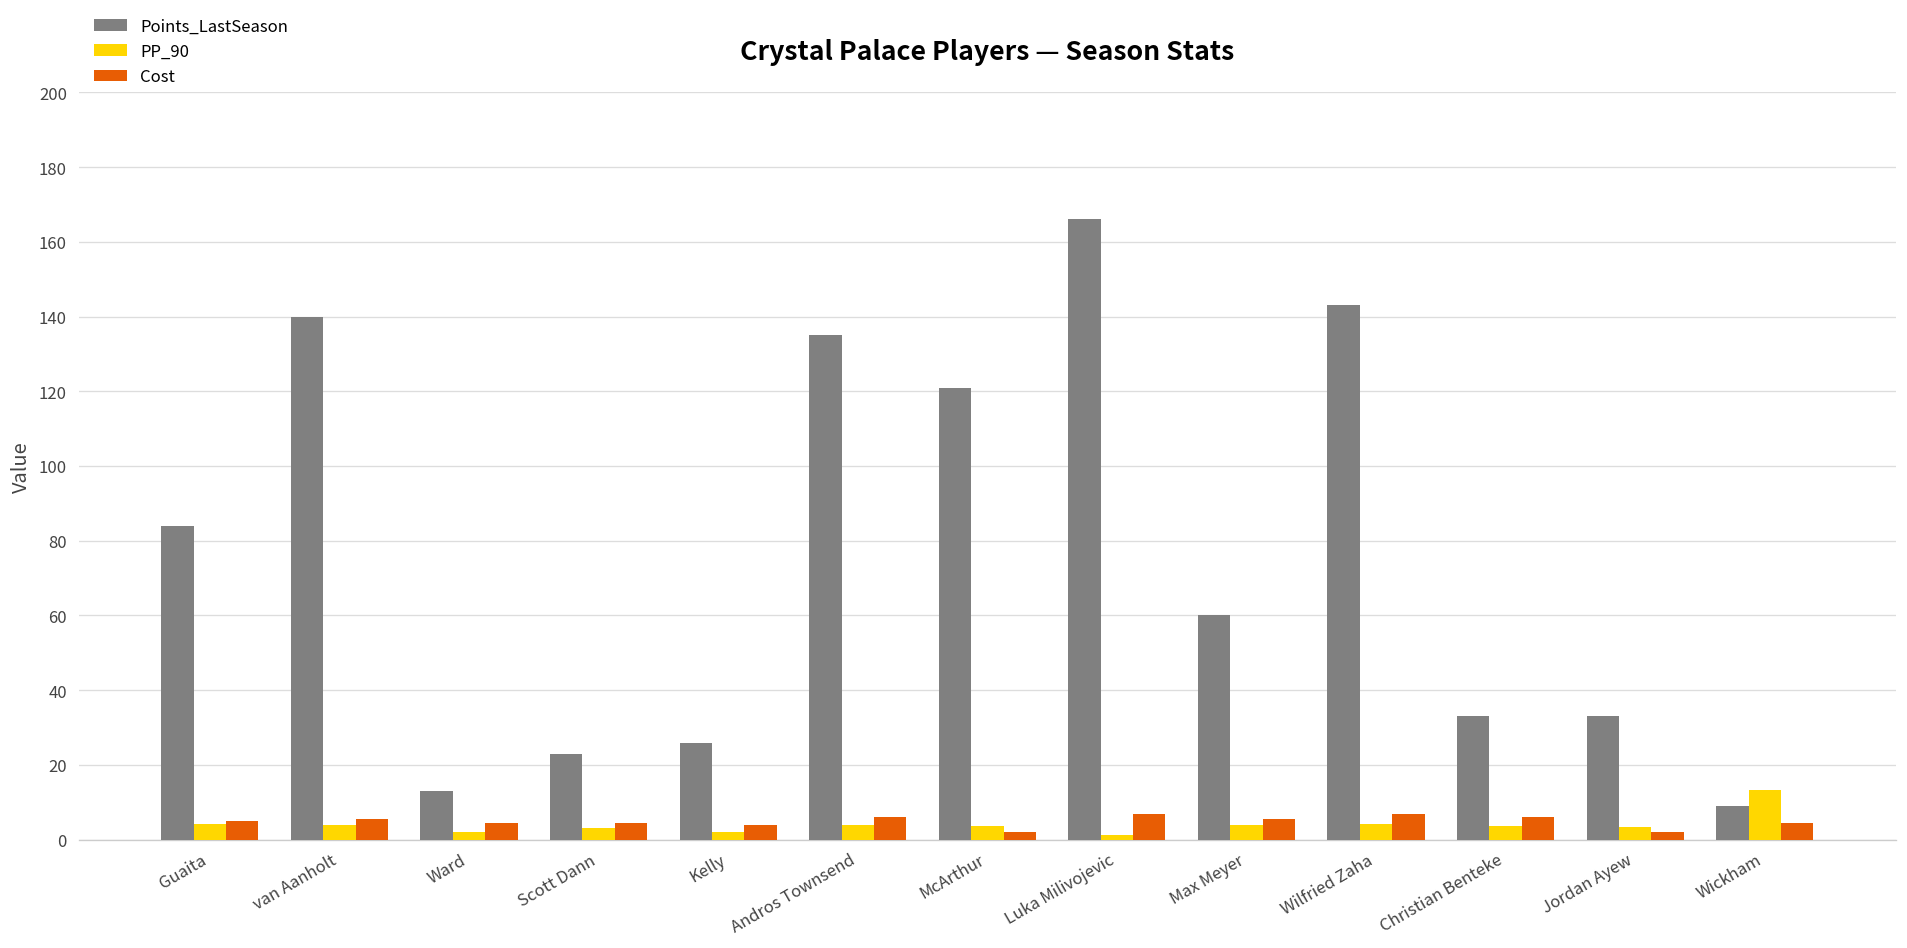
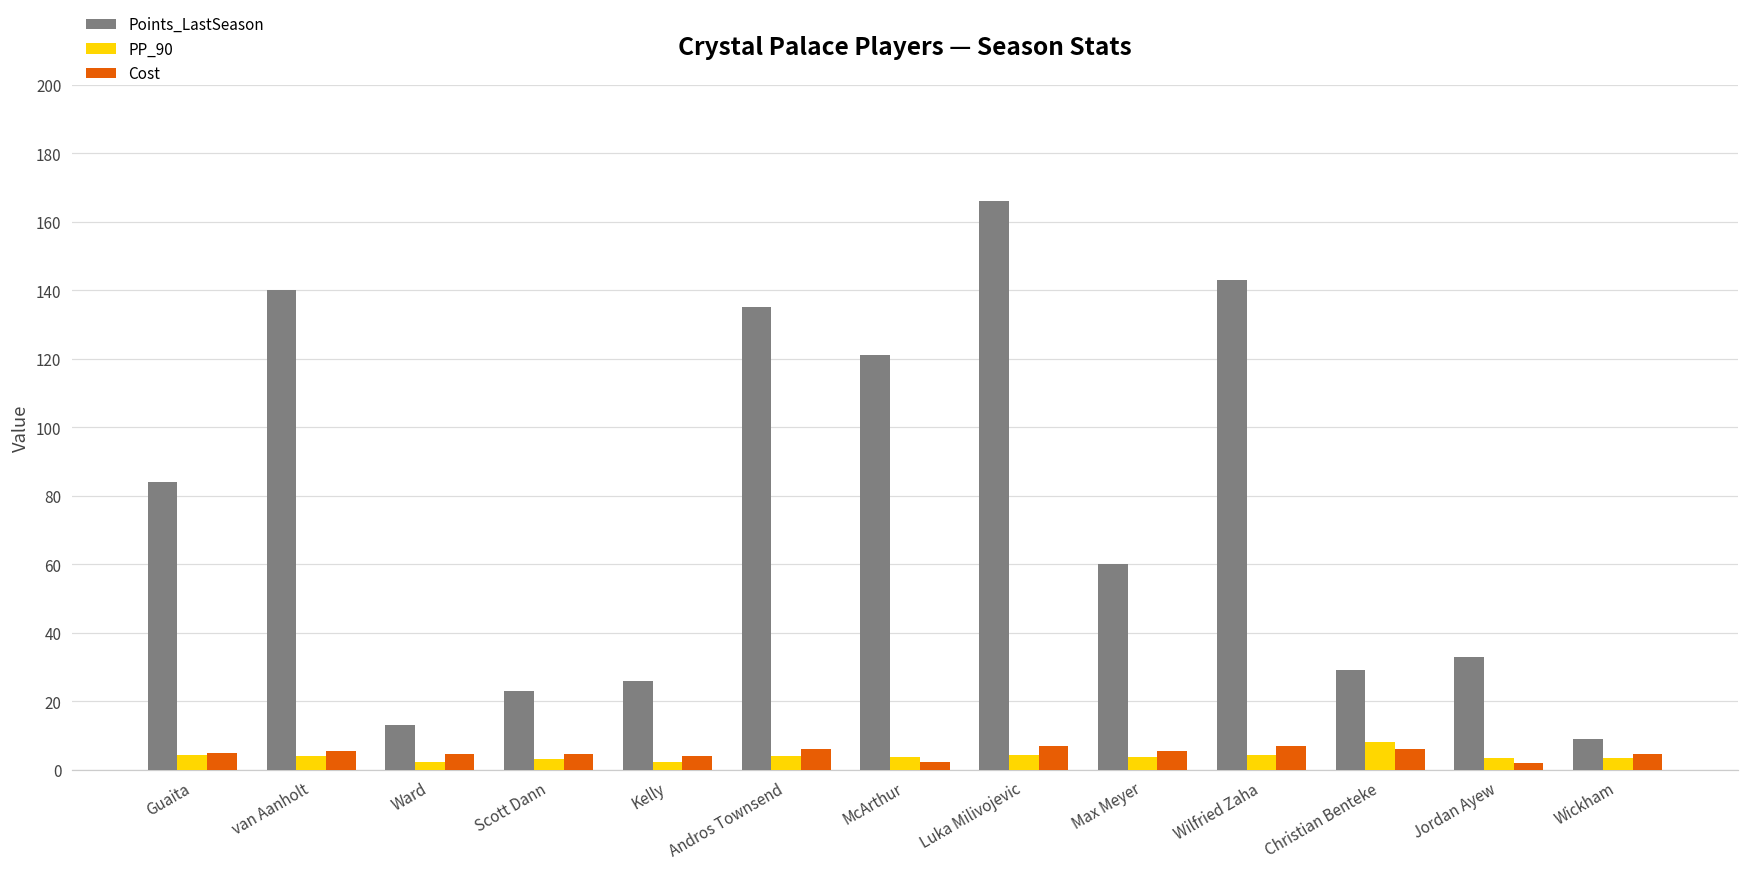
PP_90, Luka Milivojevic: 1 -> 4
Points_LastSeason, Christian Benteke: 33 -> 29
PP_90, Christian Benteke: 4 -> 8
PP_90, Wickham: 13 -> 3
